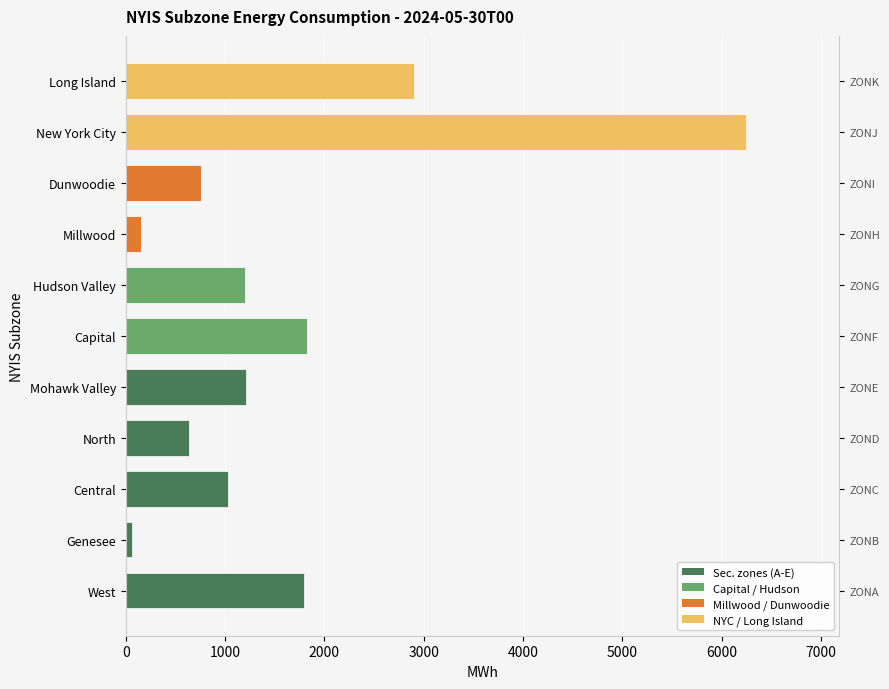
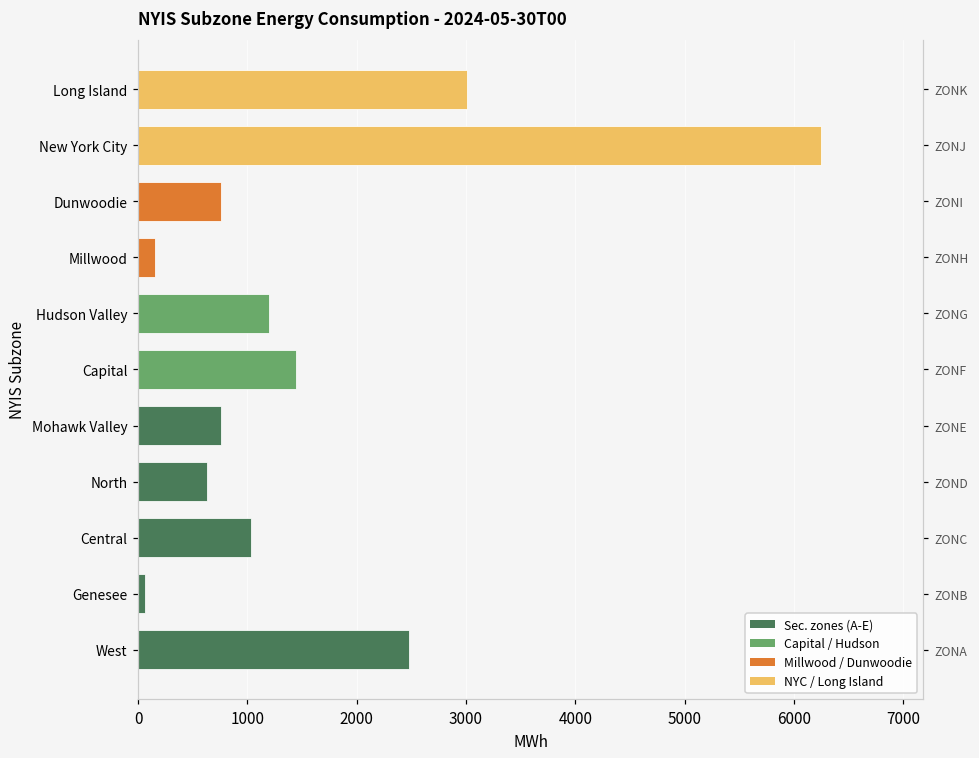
Long Island: 2900 -> 3000
Capital: 1800 -> 1400
Mohawk Valley: 1200 -> 800
West: 1800 -> 2500
